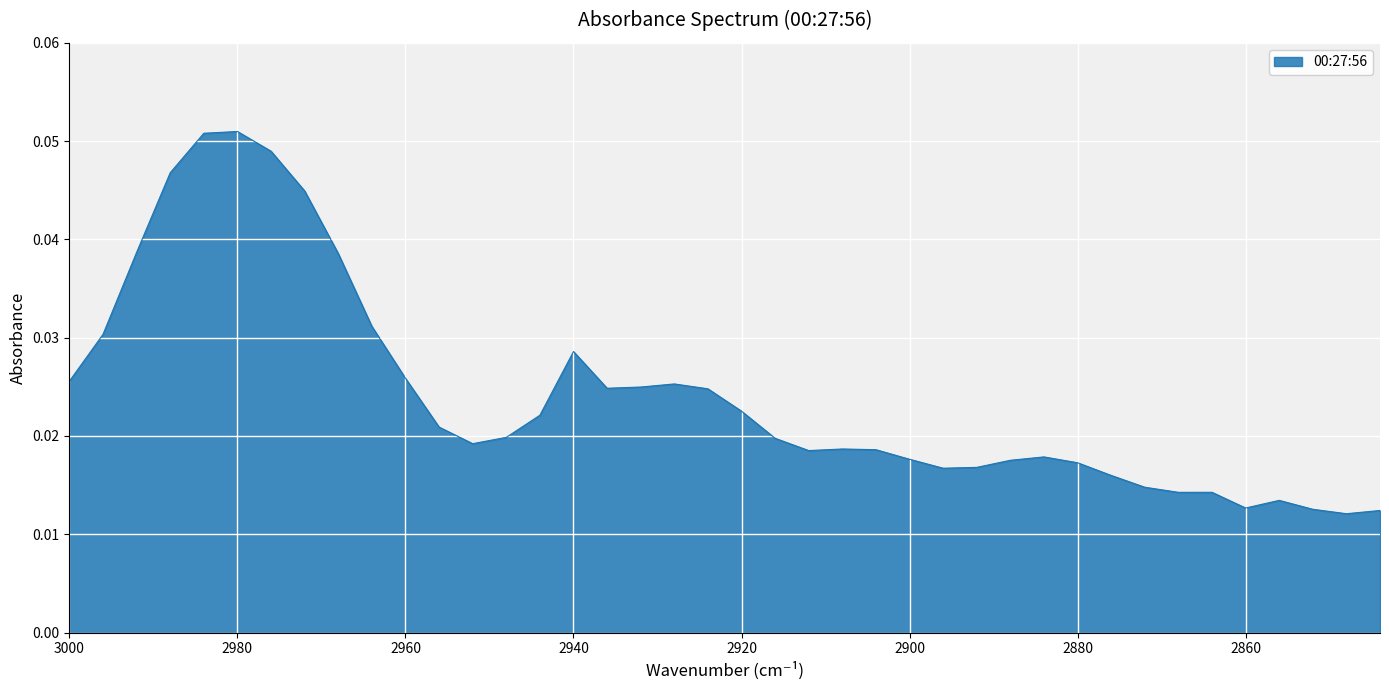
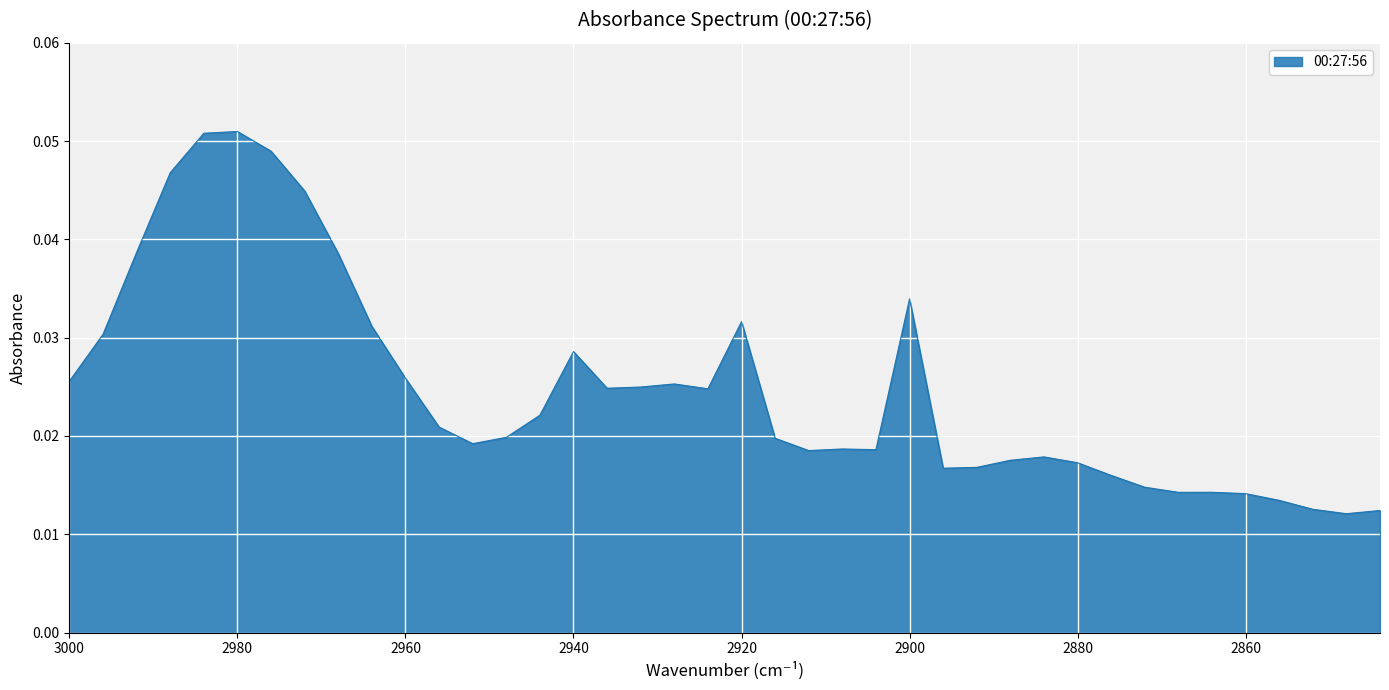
2920: 0.023 -> 0.032
2900: 0.018 -> 0.034
2860: 0.013 -> 0.014
